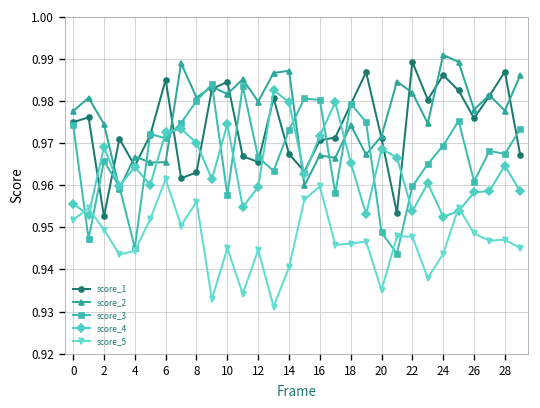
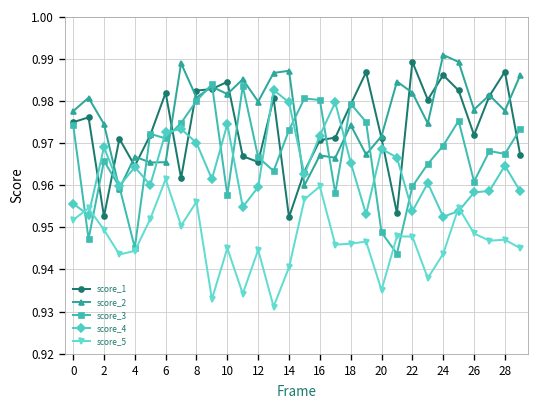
score_1, 6: 0.985 -> 0.982
score_1, 8: 0.963 -> 0.982
score_1, 14: 0.967 -> 0.952
score_1, 26: 0.976 -> 0.972
